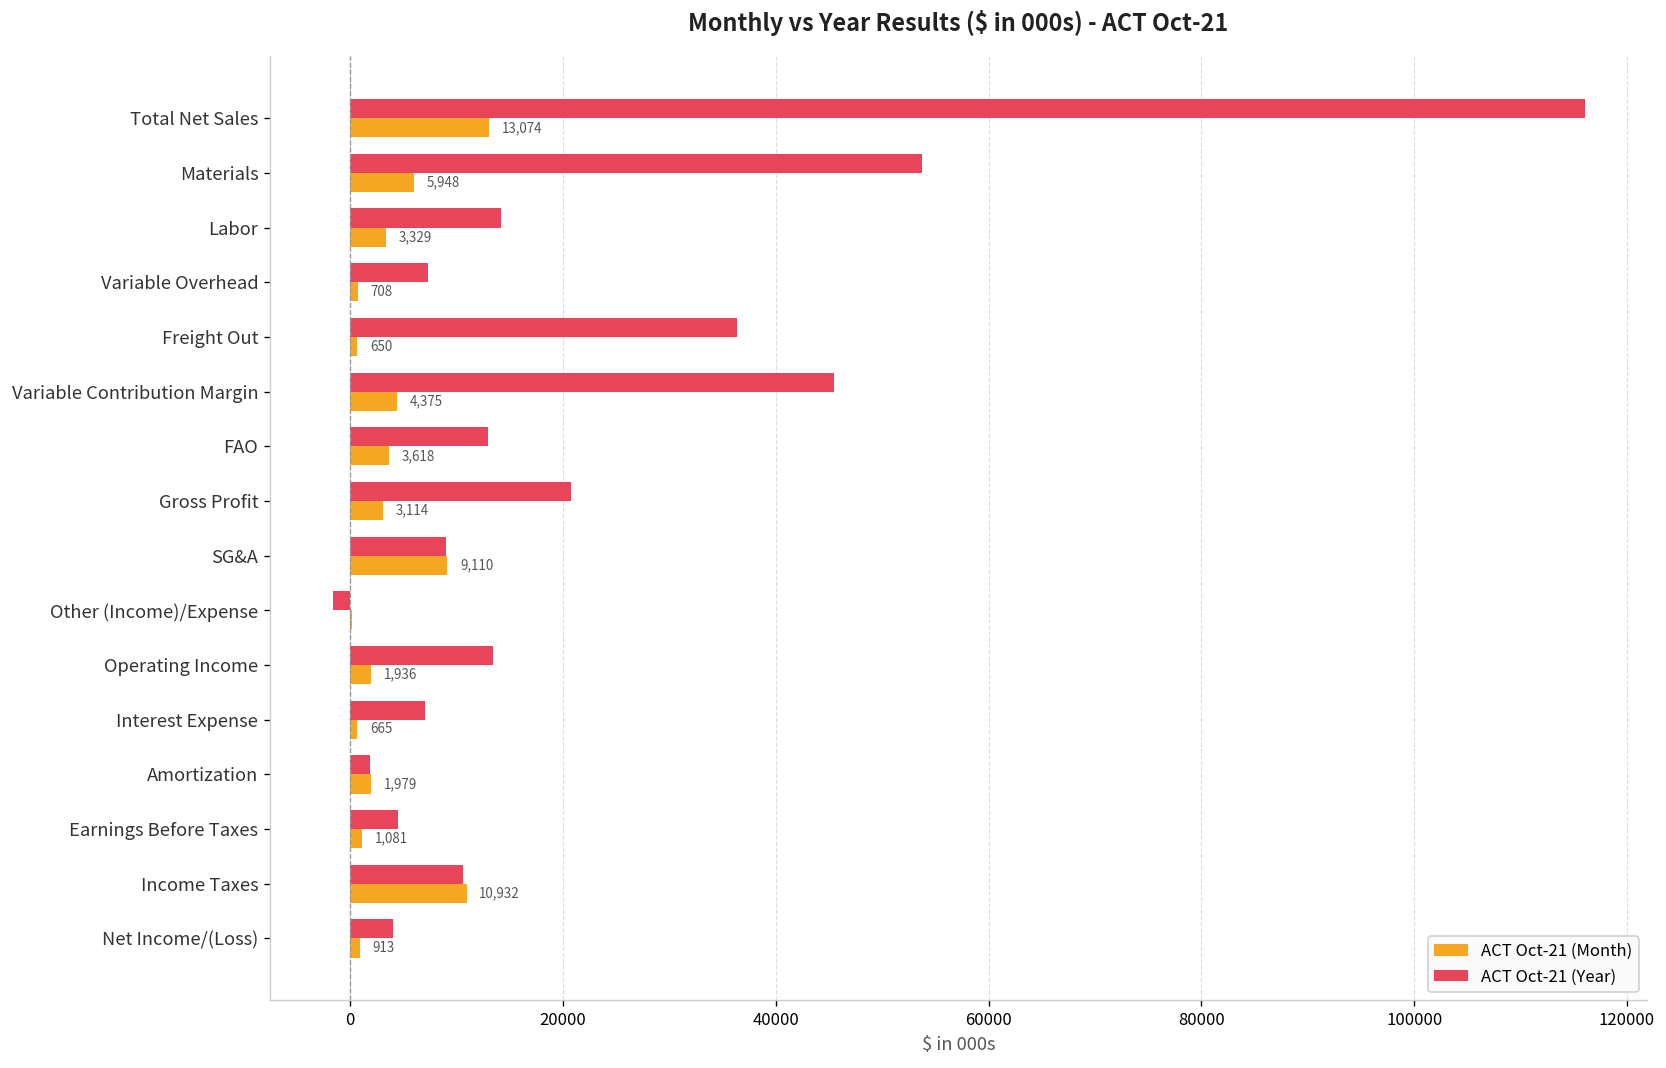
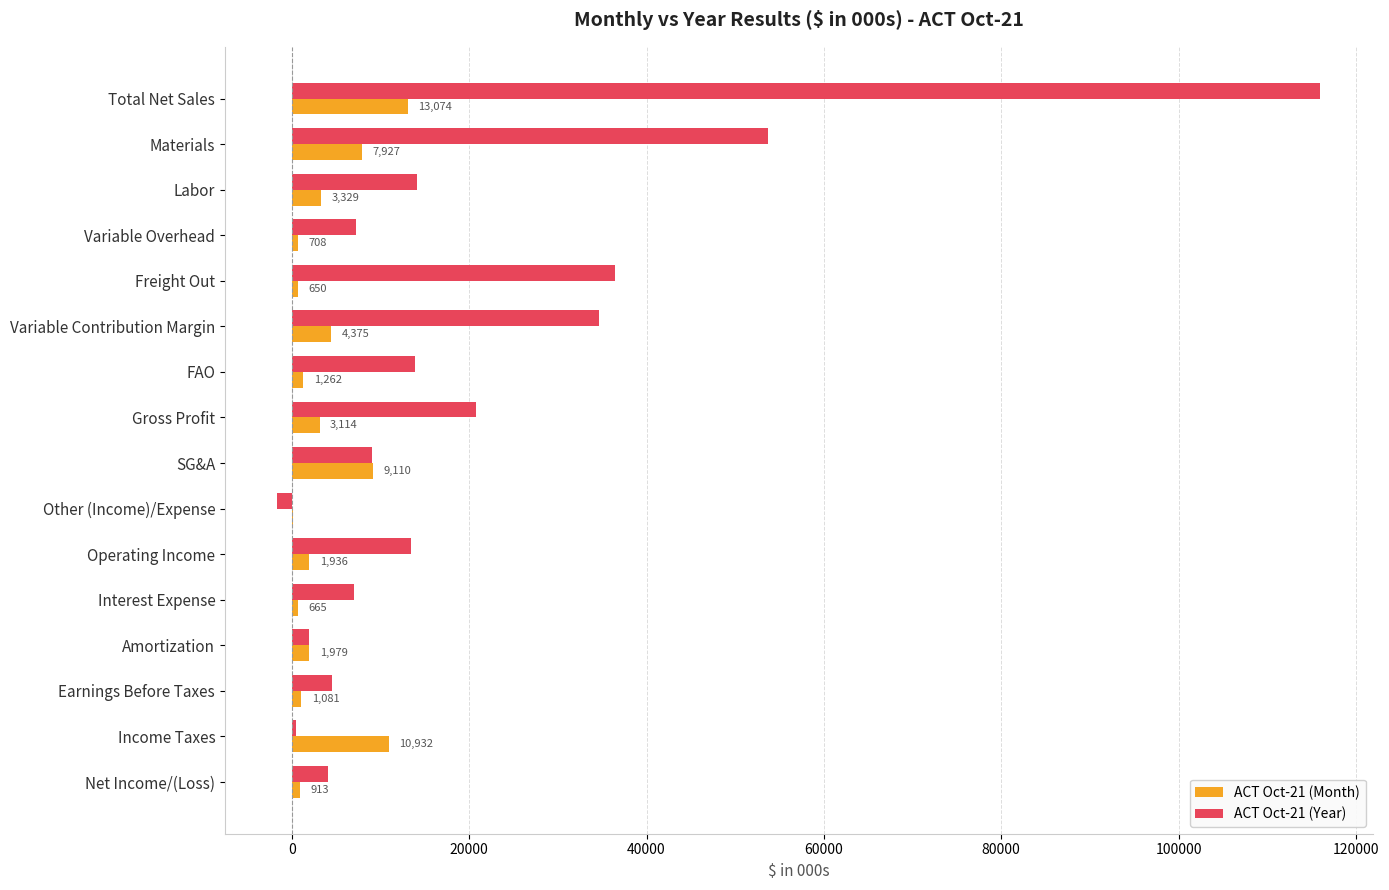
ACT Oct-21 (Month), Materials: 5,948 -> 7,927
ACT Oct-21 (Year), Variable Contribution Margin: 45000 -> 35000
ACT Oct-21 (Year), FAO: 13000 -> 14000
ACT Oct-21 (Month), FAO: 3,618 -> 1,262
ACT Oct-21 (Year), Income Taxes: 11000 -> 0
